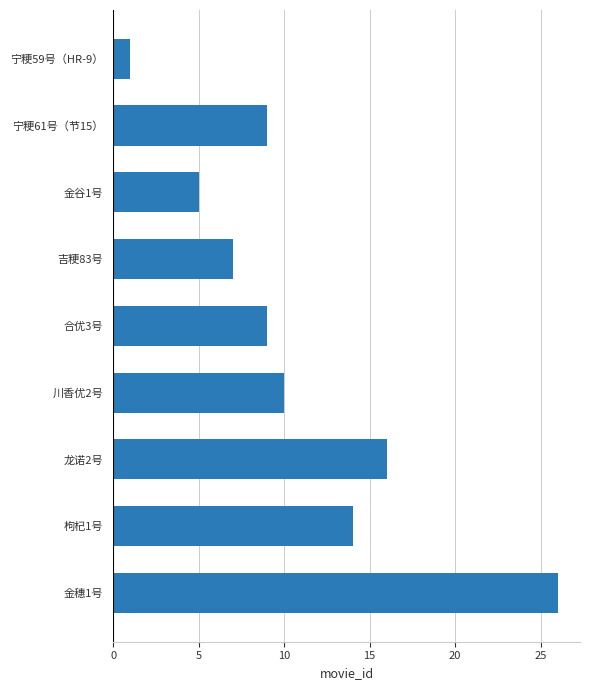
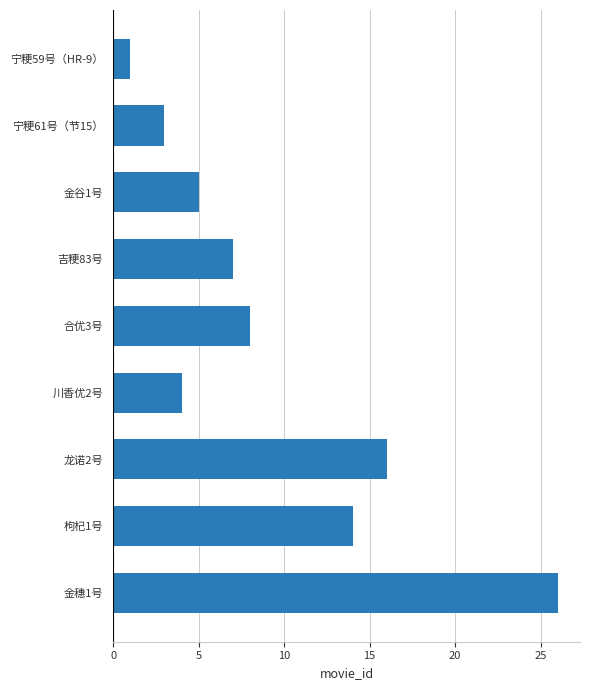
宁粳61号（节15）: 9 -> 3
合优3号: 9 -> 8
川香优2号: 10 -> 4
